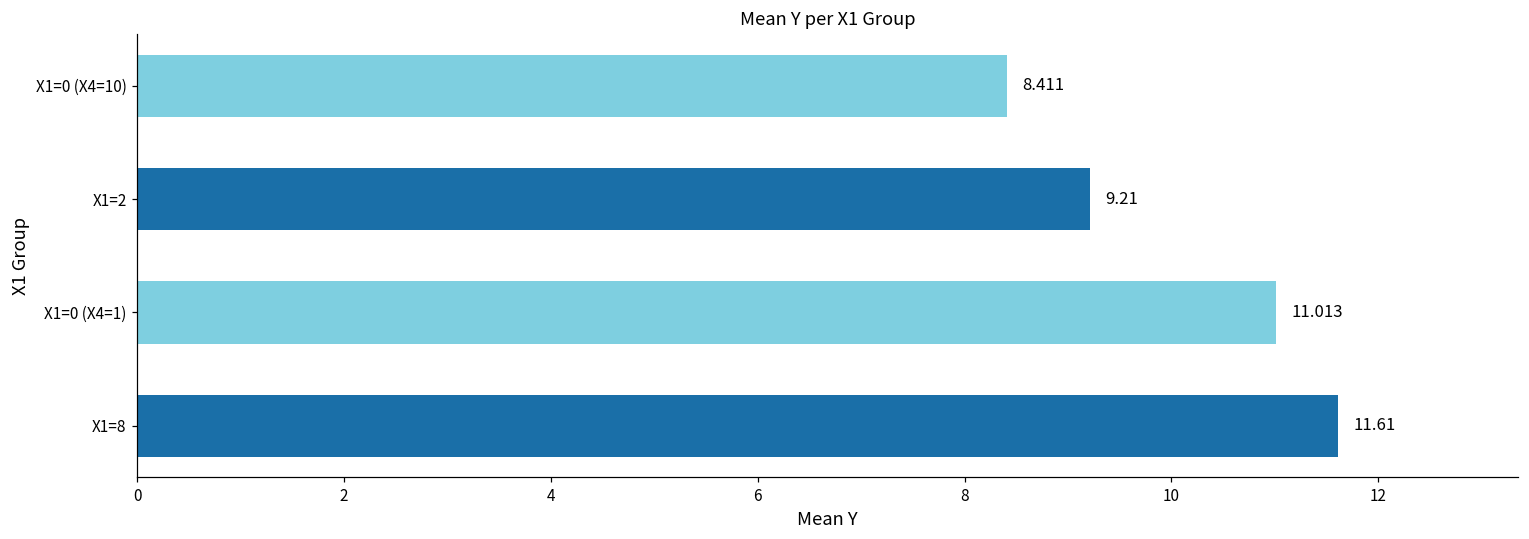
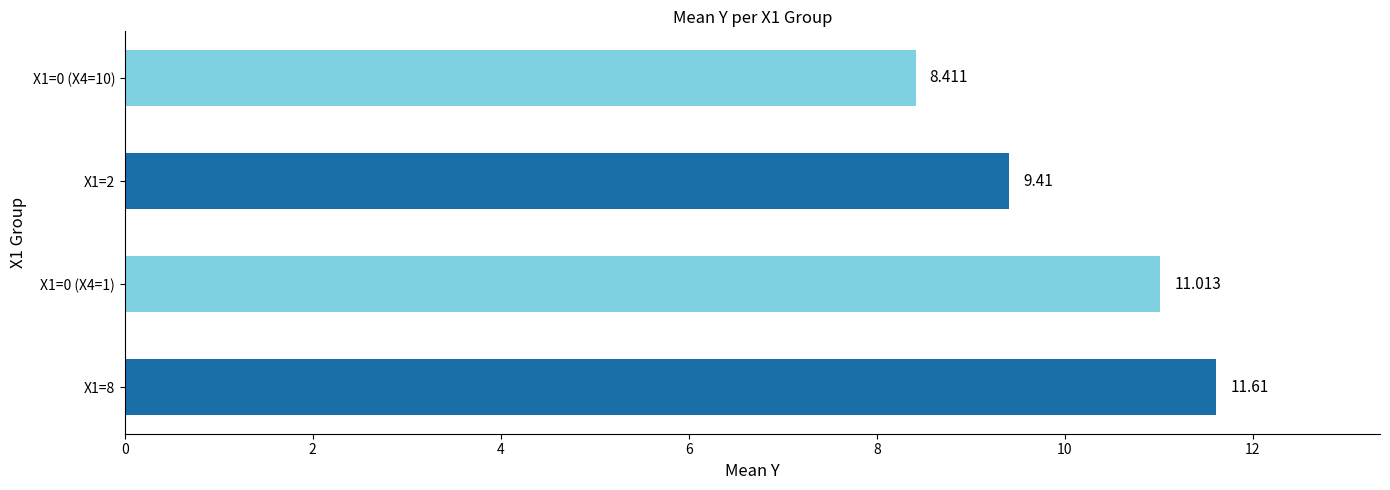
X1=2: 9.21 -> 9.41
